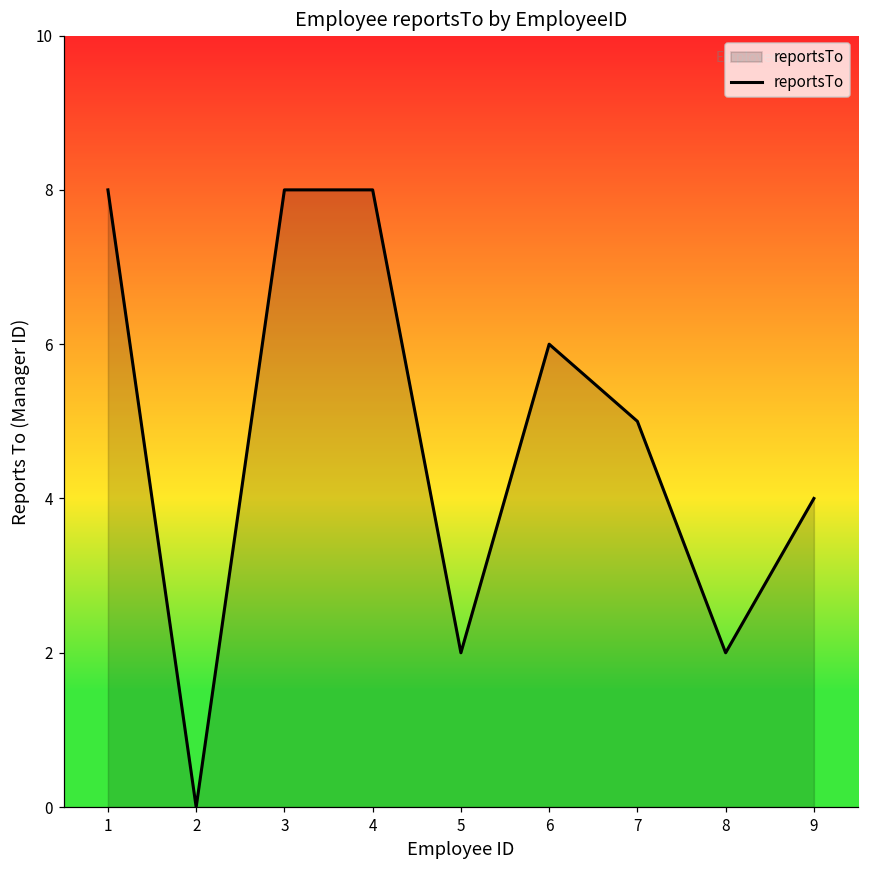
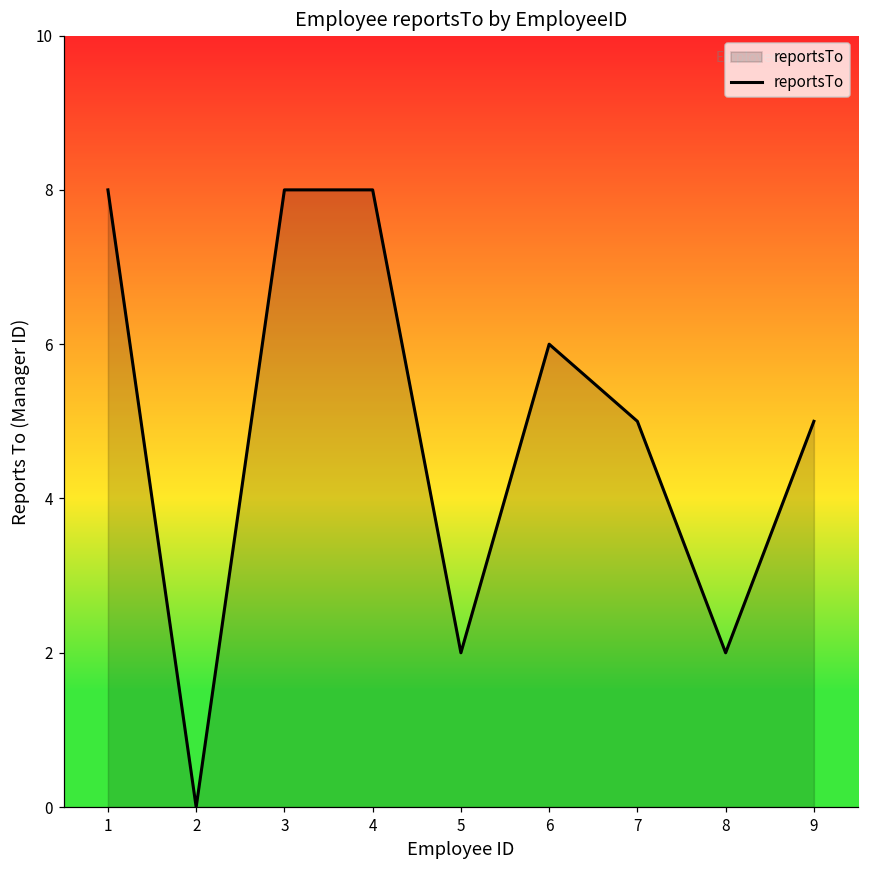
9: 4 -> 5
